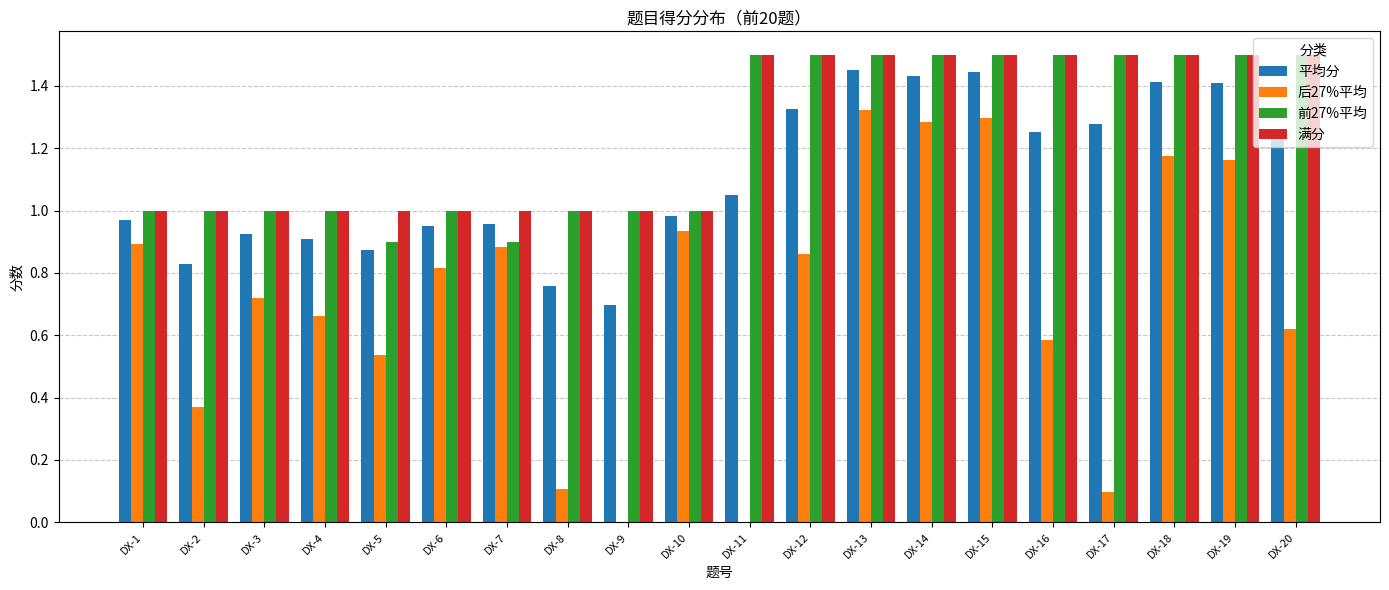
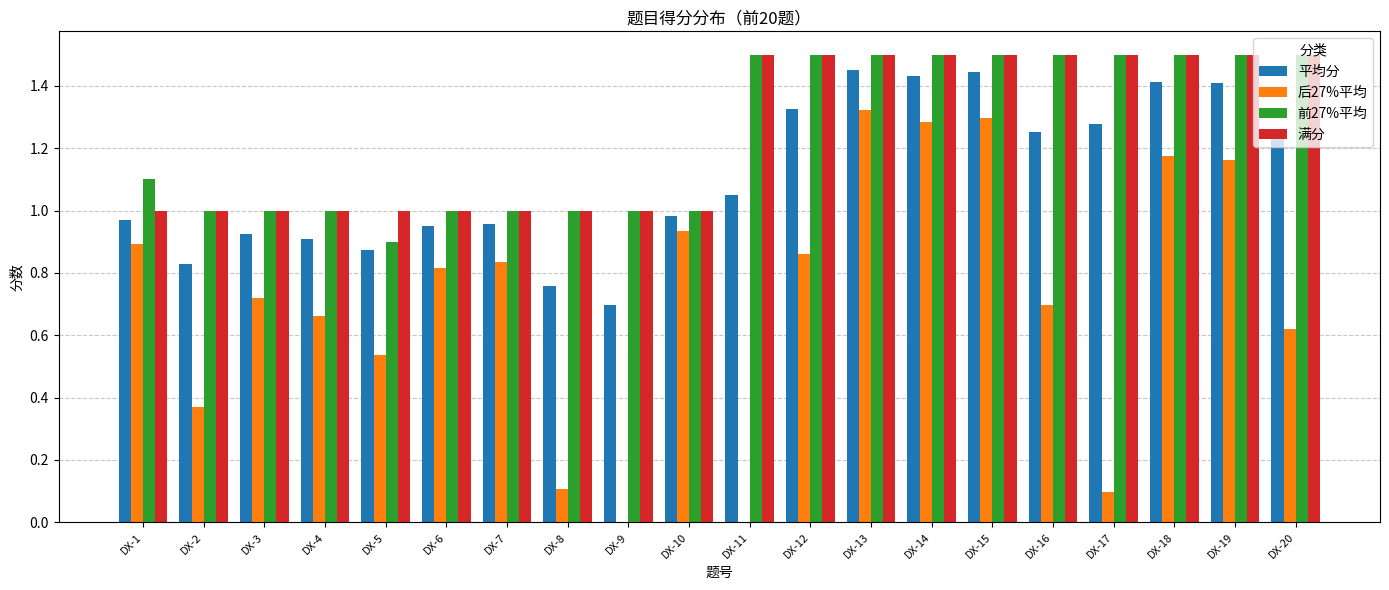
前27%平均, DX-1: 1.0 -> 1.1
后27%平均, DX-7: 0.88 -> 0.84
前27%平均, DX-7: 0.9 -> 1.0
后27%平均, DX-16: 0.58 -> 0.70
